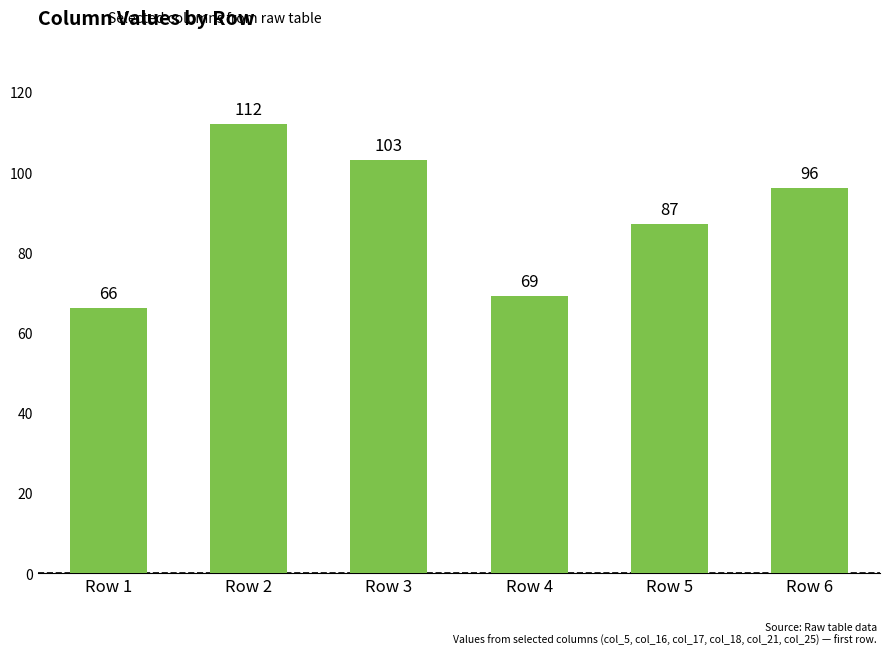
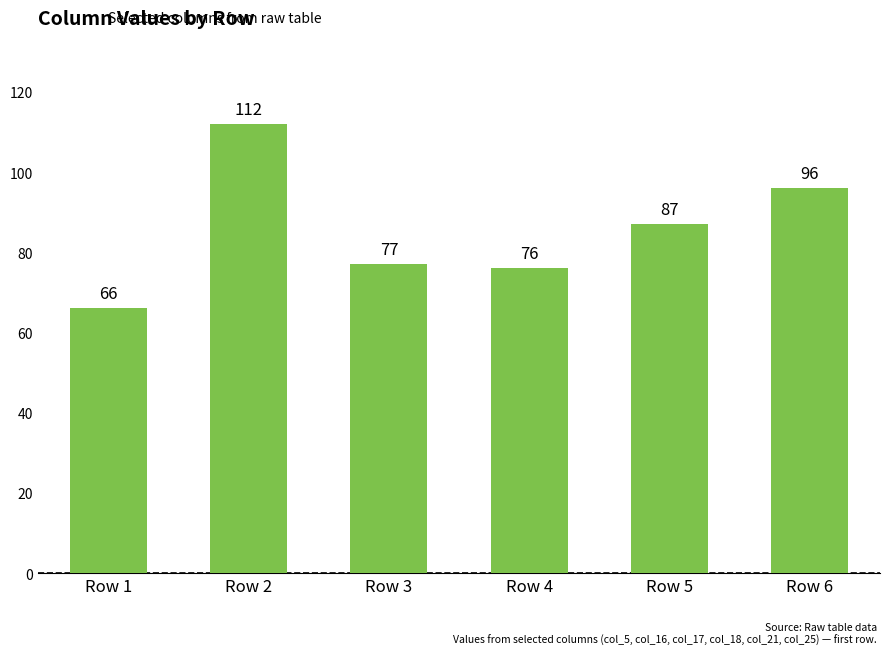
Row 3: 103 -> 77
Row 4: 69 -> 76
